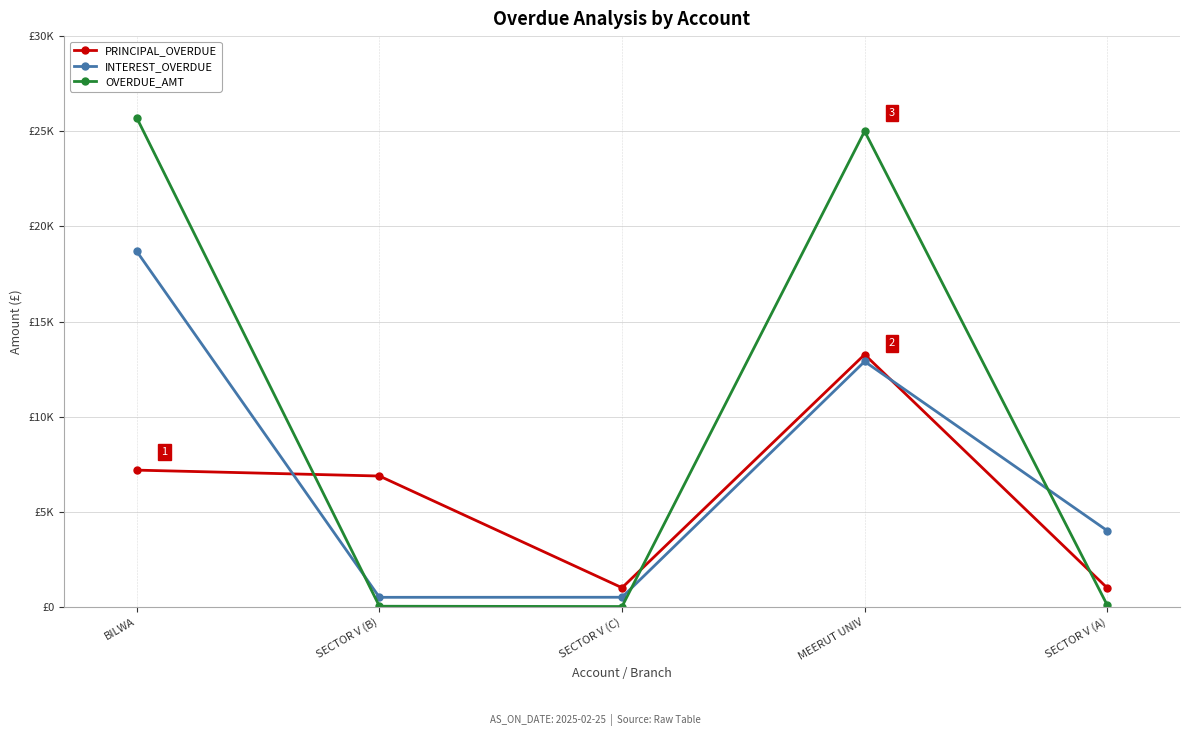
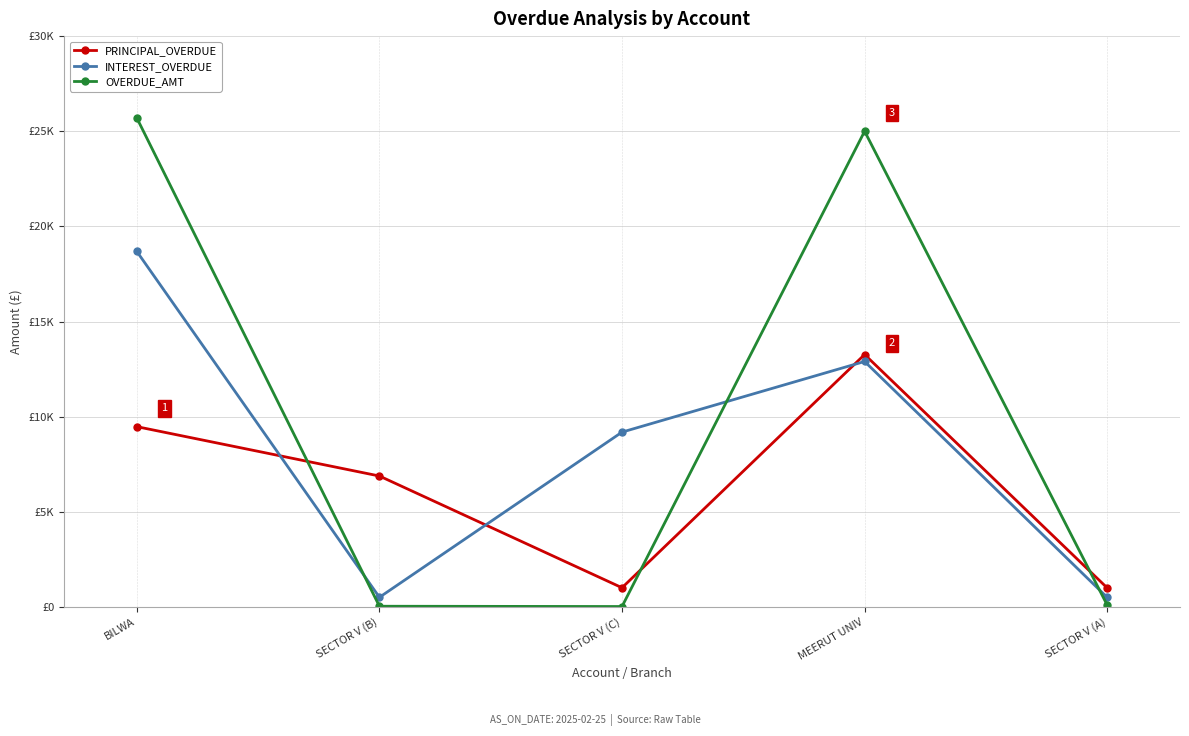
PRINCIPAL_OVERDUE, BILWA: £7200 -> £9500
INTEREST_OVERDUE, SECTOR V (C): £500 -> £9200
INTEREST_OVERDUE, SECTOR V (A): £4000 -> £500
